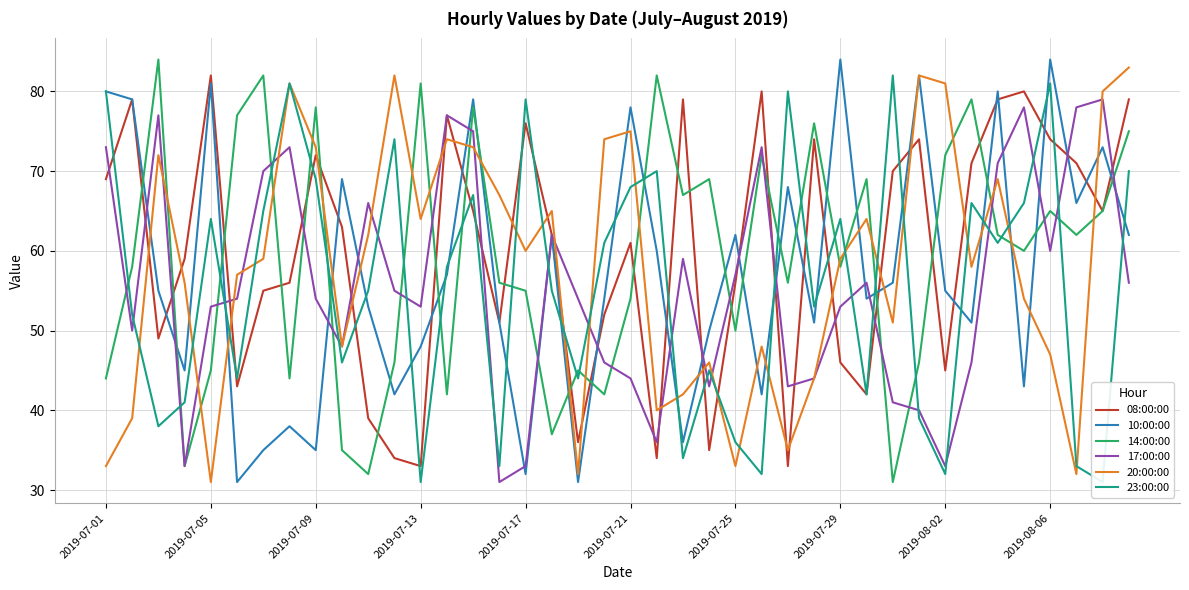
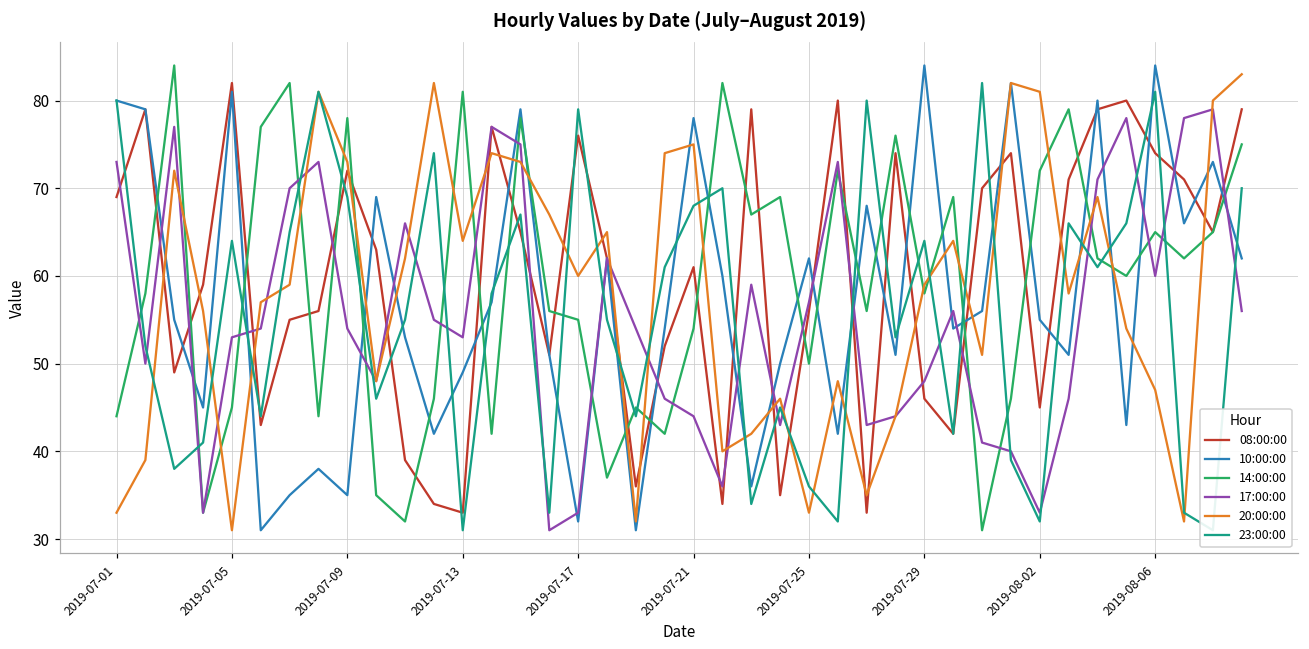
10:00:00, 2019-07-13: 48 -> 49
17:00:00, 2019-07-29: 53 -> 48
